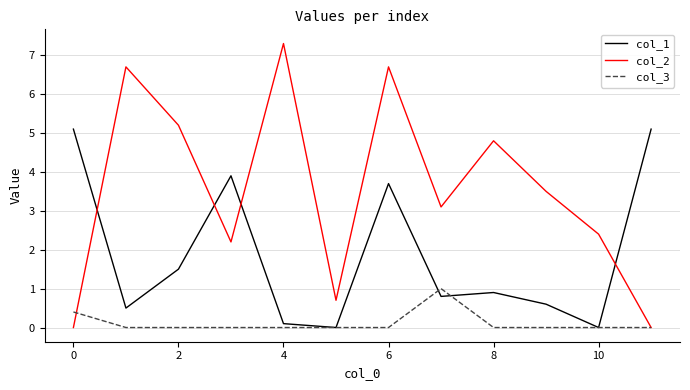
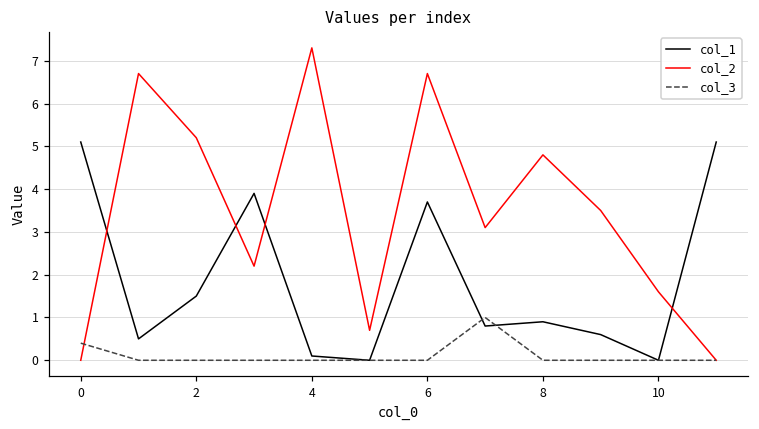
col_2, 10: 2.4 -> 1.6
